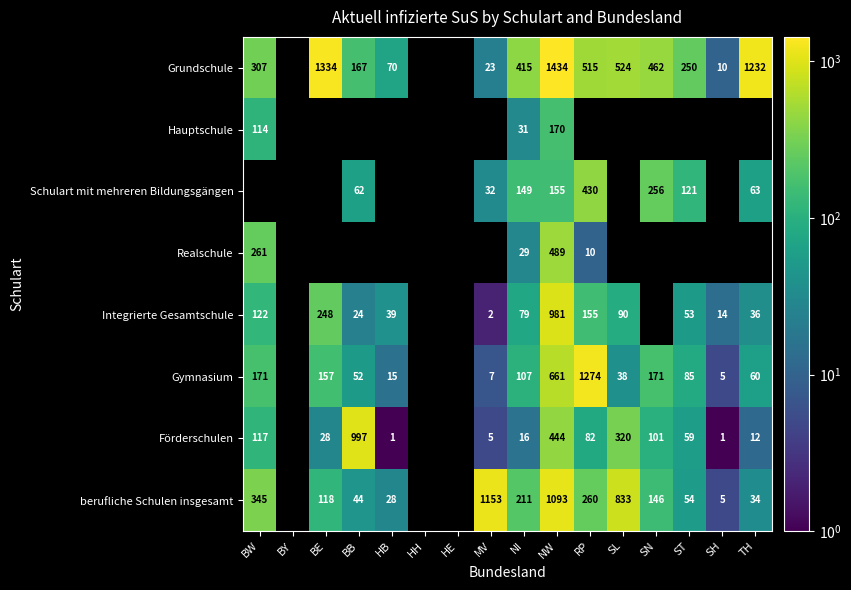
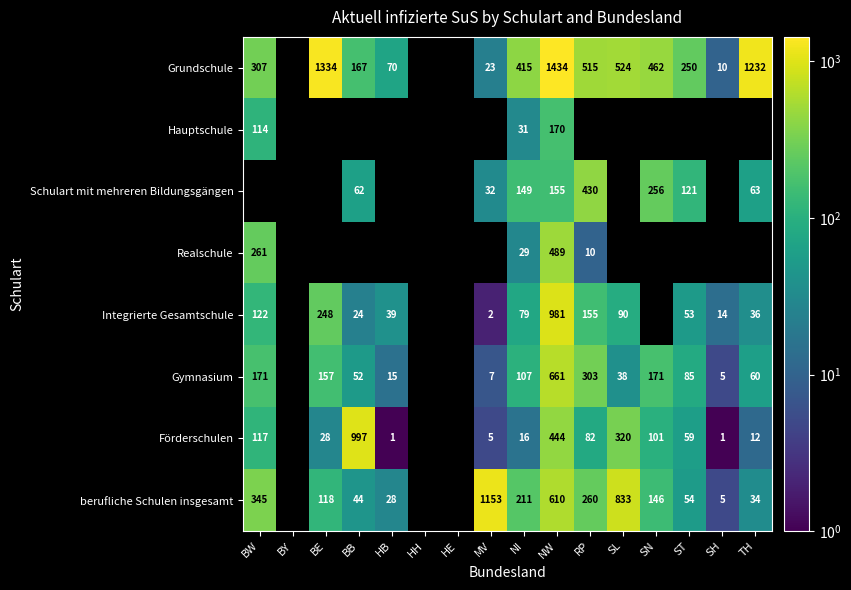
Gymnasium, RP: 1274 -> 303
berufliche Schulen insgesamt, NW: 1093 -> 610
